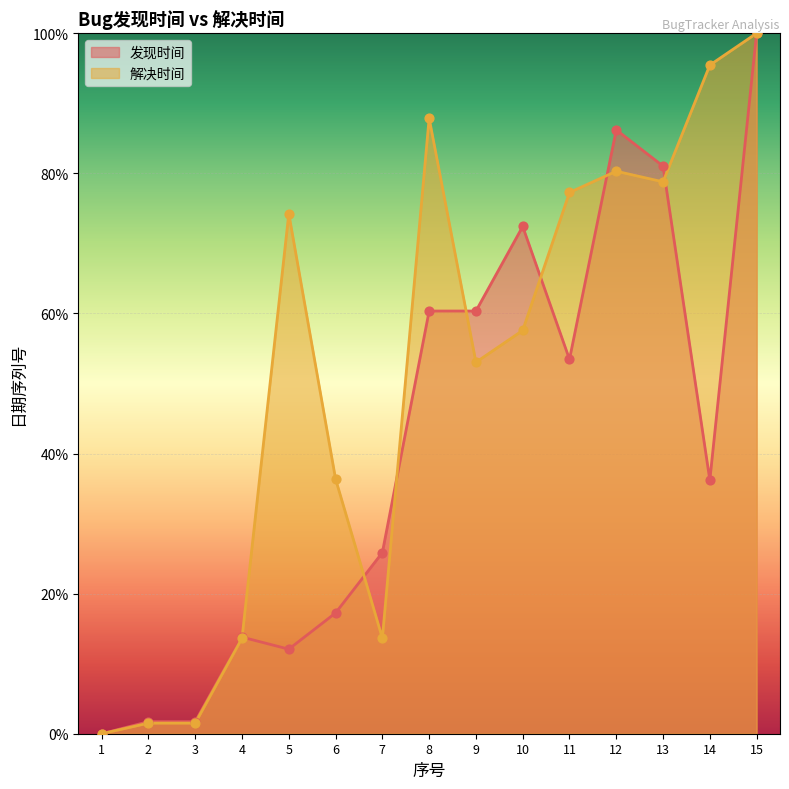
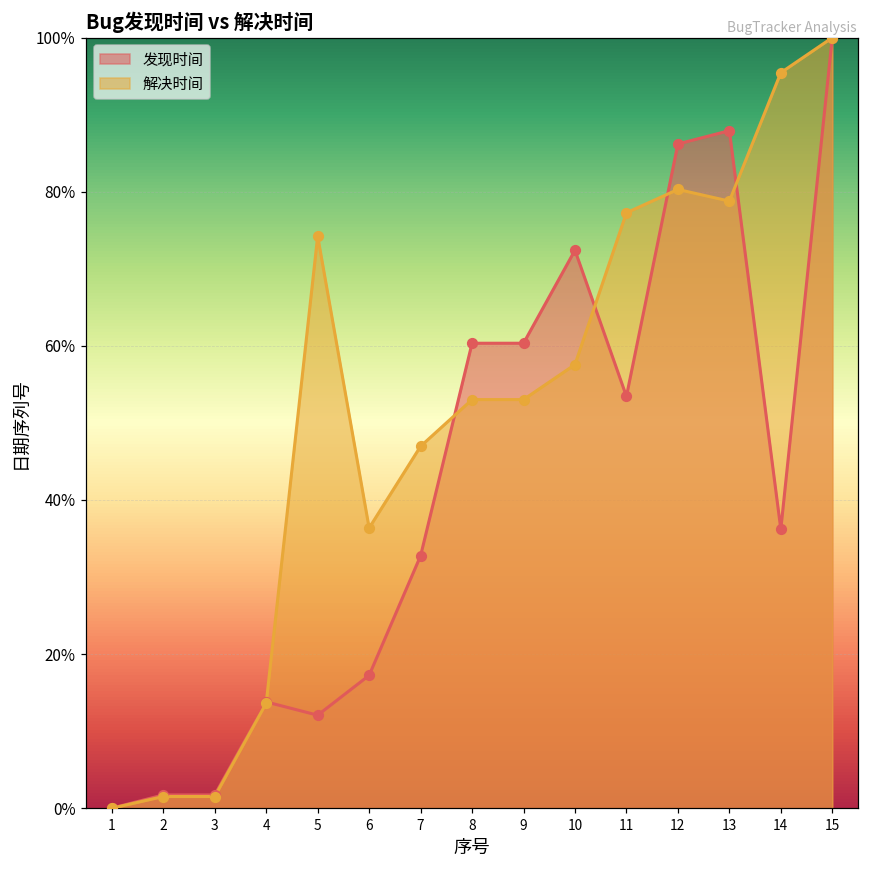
发现时间, 7: 26% -> 33%
解决时间, 7: 14% -> 47%
解决时间, 8: 88% -> 53%
发现时间, 13: 81% -> 88%
